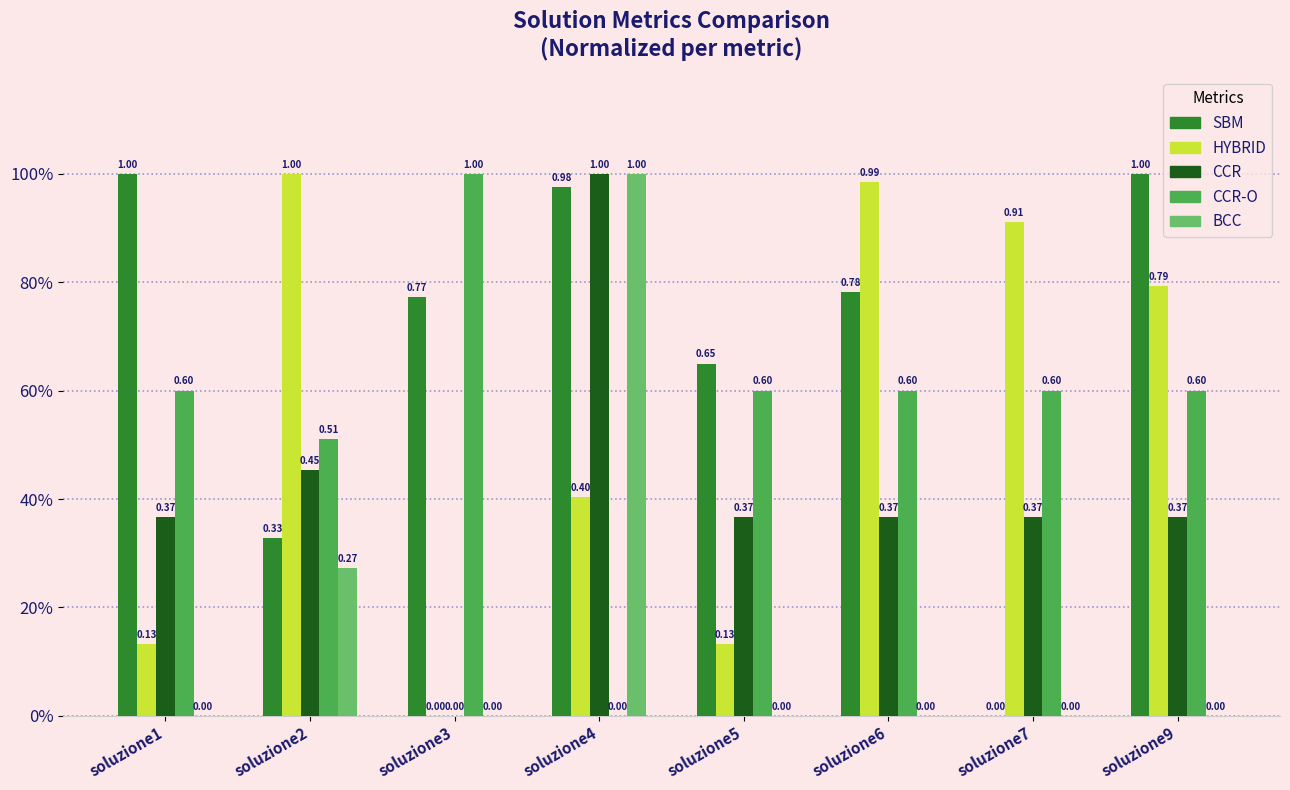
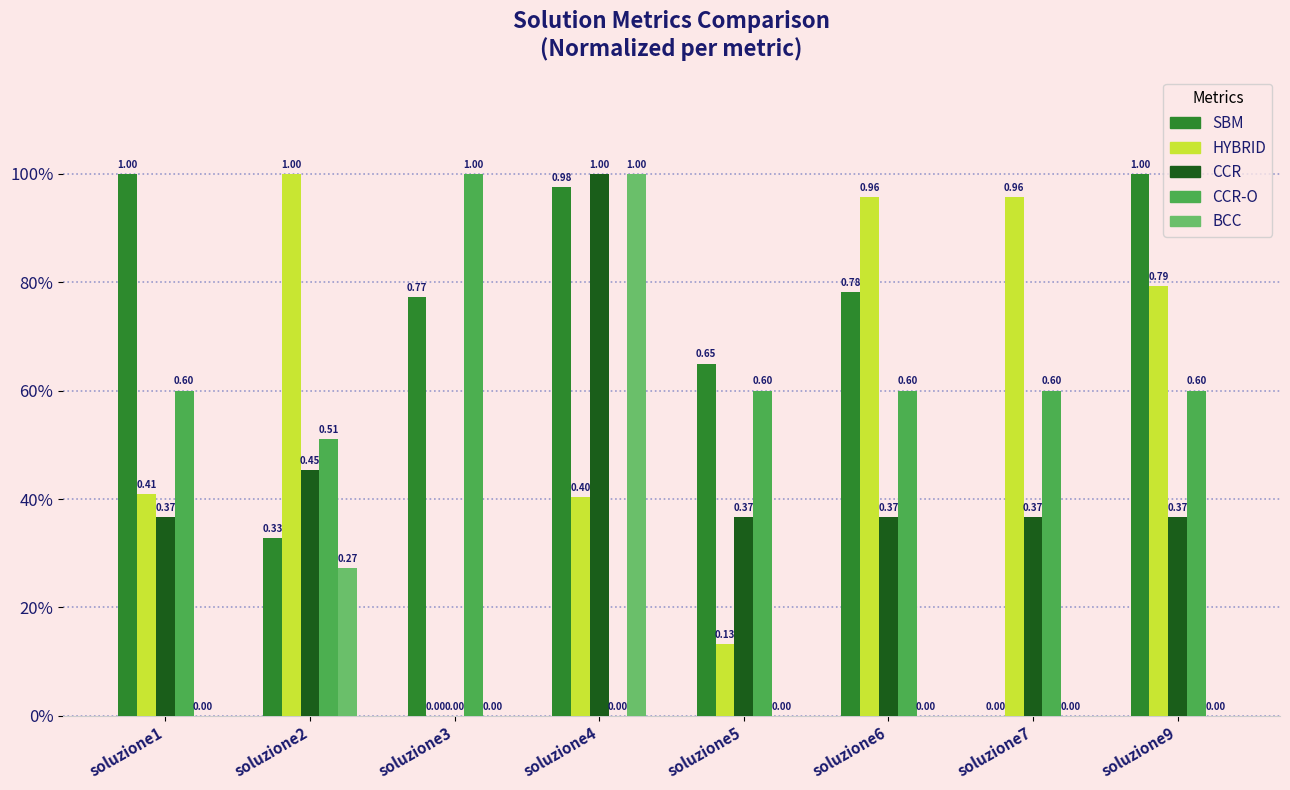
HYBRID, soluzione1: 0.13 -> 0.41
HYBRID, soluzione6: 0.99 -> 0.96
HYBRID, soluzione7: 0.91 -> 0.96
